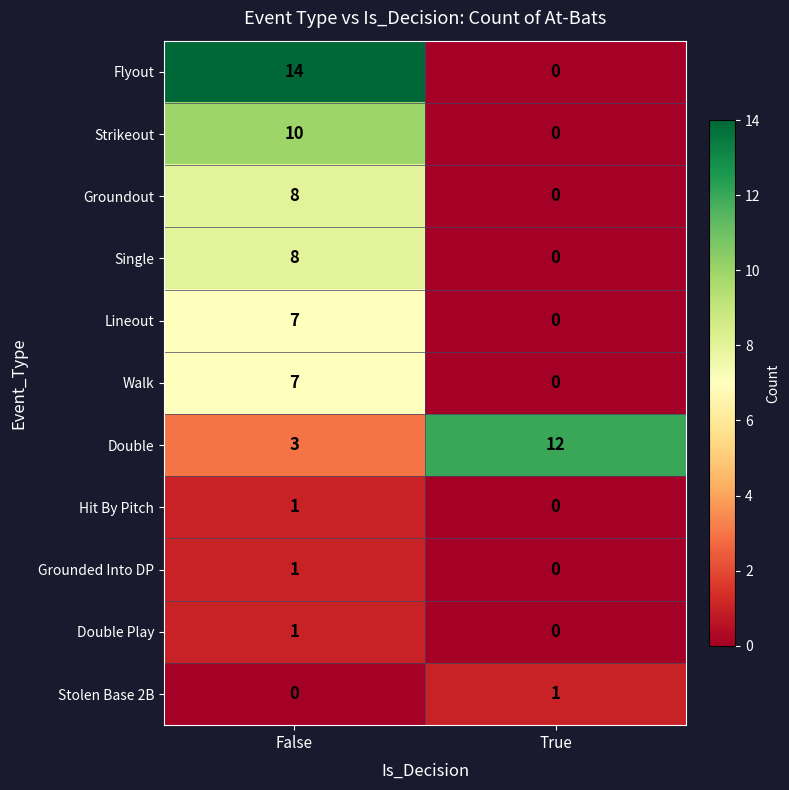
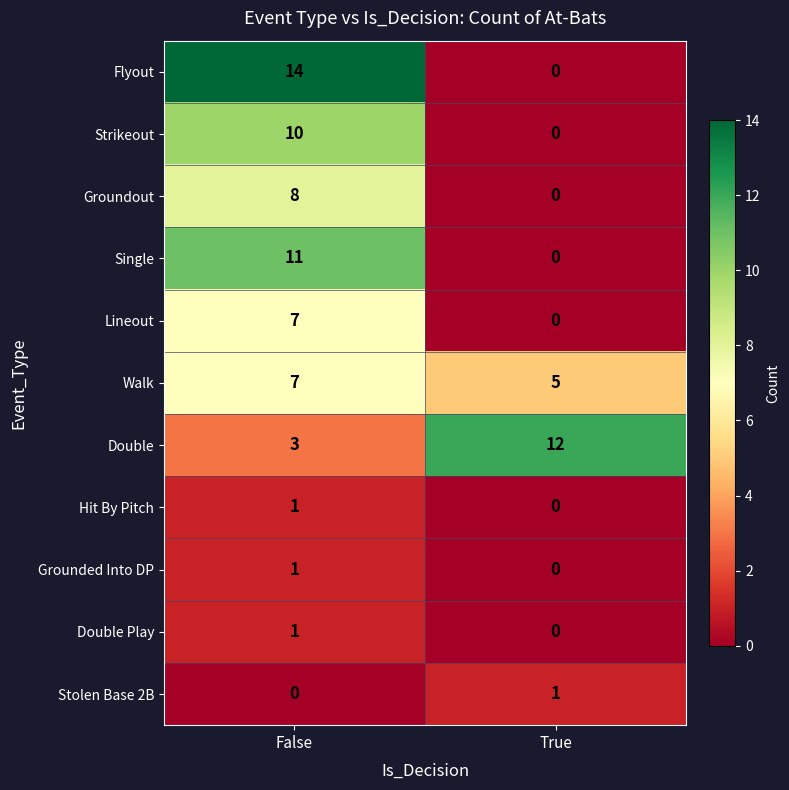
Single, False: 8 -> 11
Walk, True: 0 -> 5
